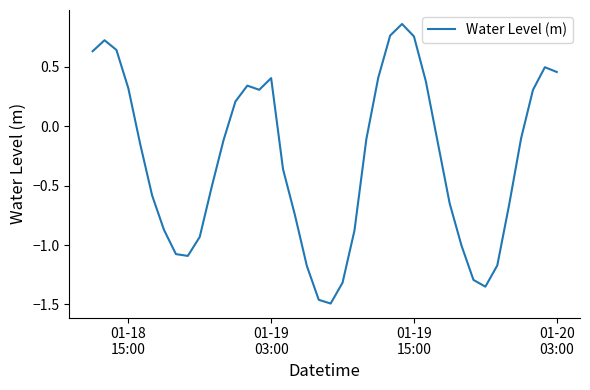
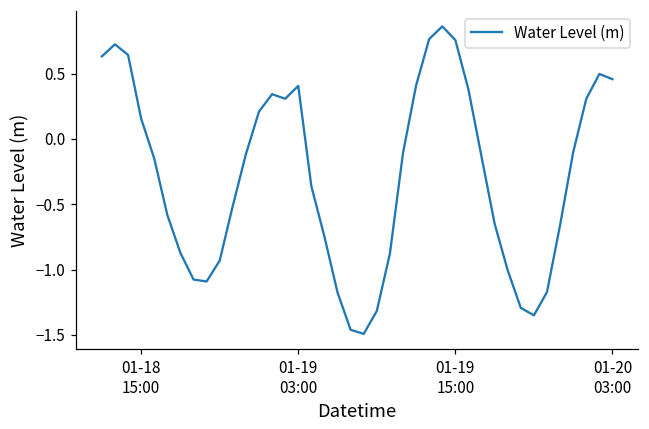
01-18 15:00: 0.32 -> 0.16
